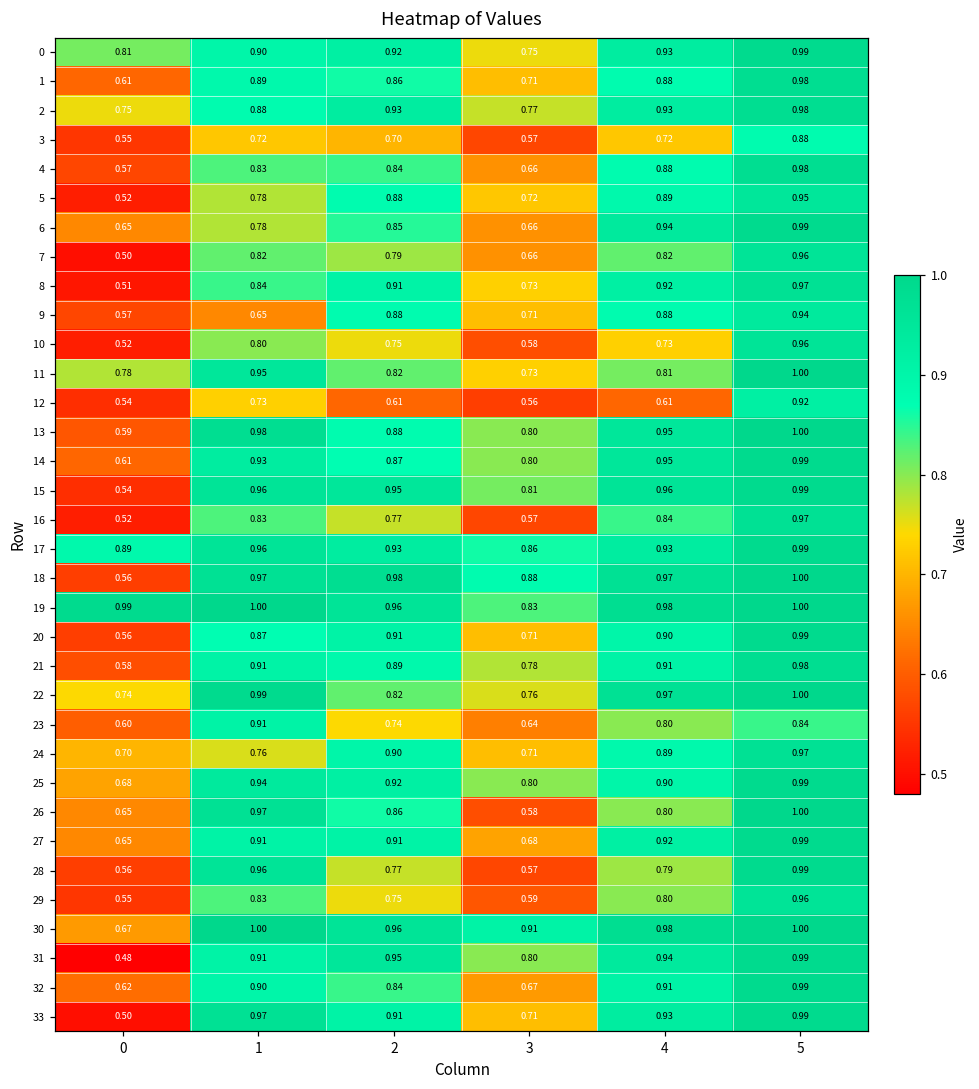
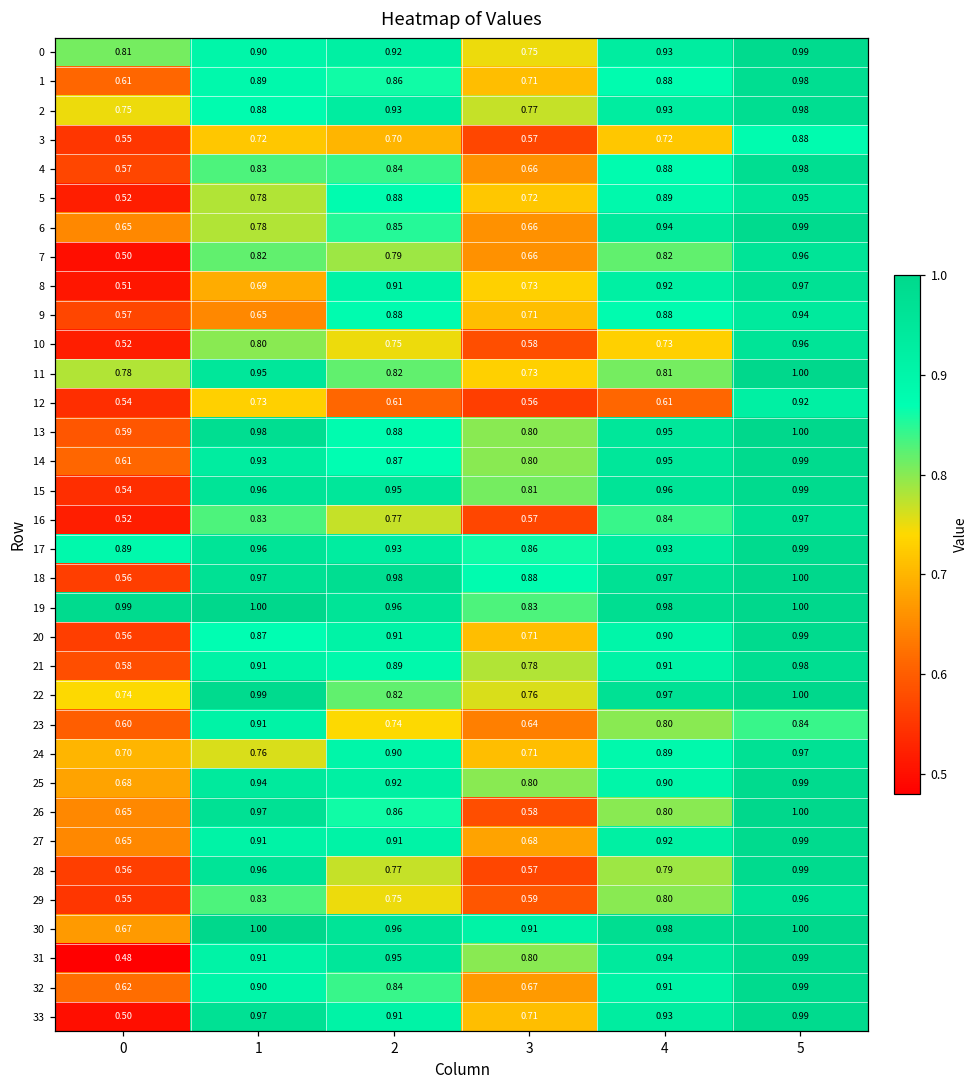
8, 1: 0.84 -> 0.69
